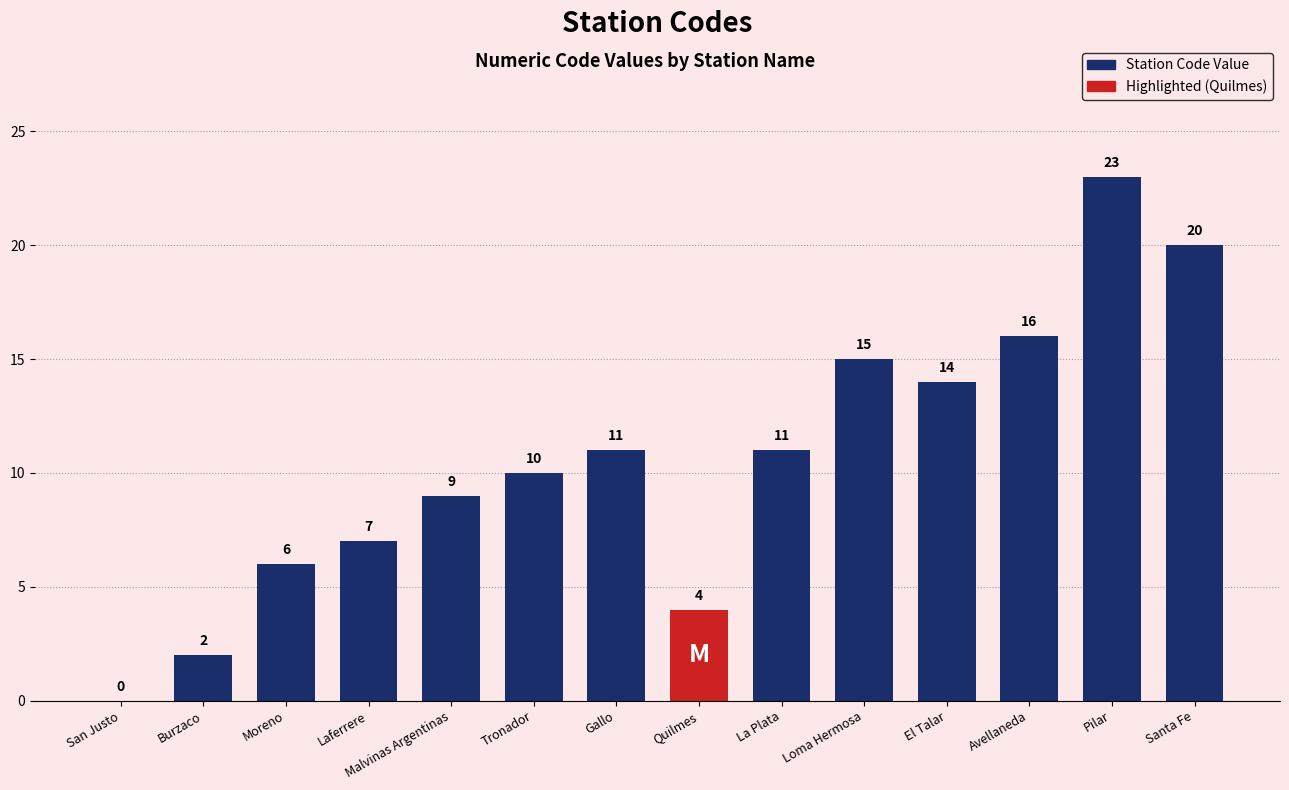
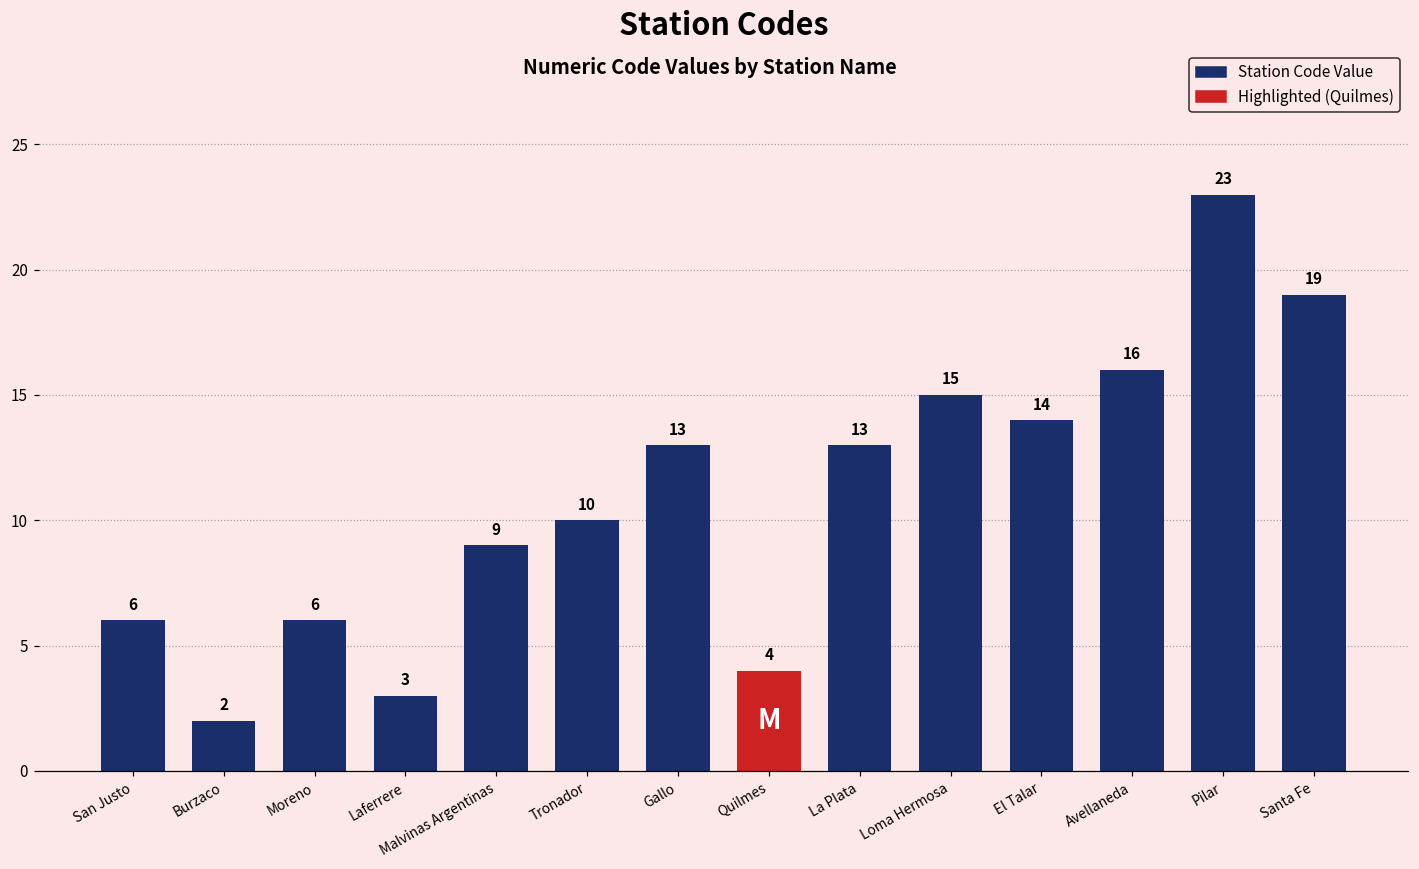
San Justo: 0 -> 6
Laferrere: 7 -> 3
Gallo: 11 -> 13
La Plata: 11 -> 13
Santa Fe: 20 -> 19
